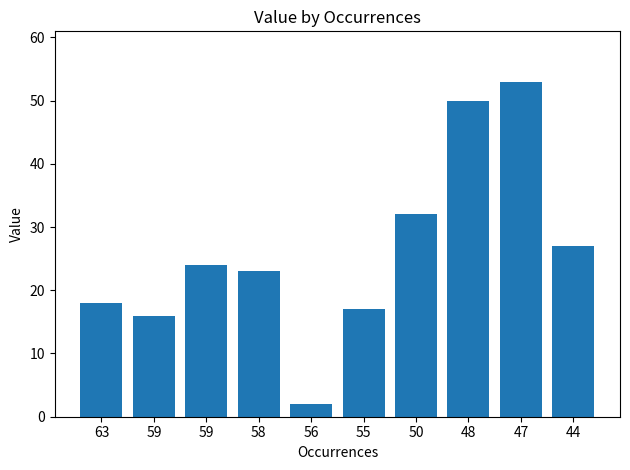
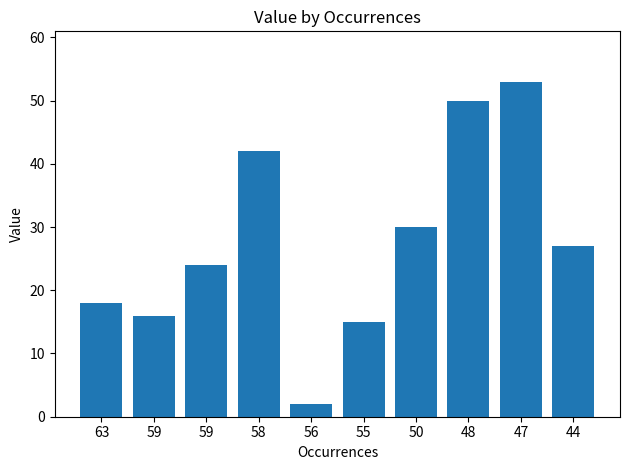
58: 23 -> 42
55: 17 -> 15
50: 32 -> 30
